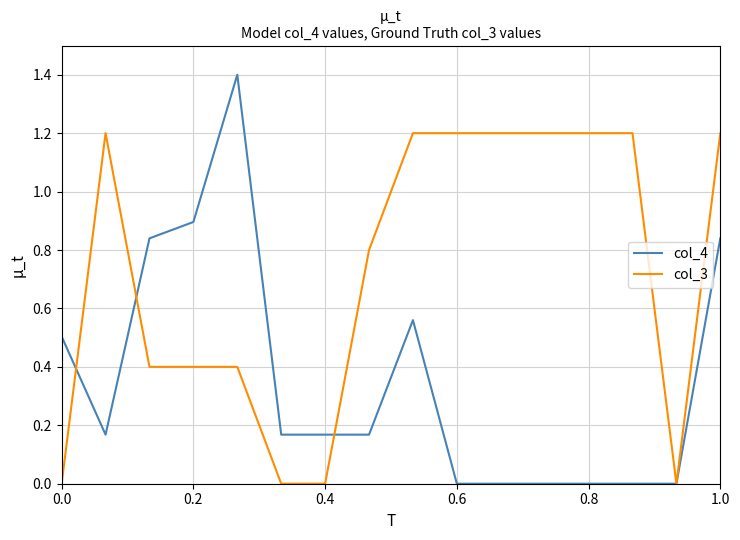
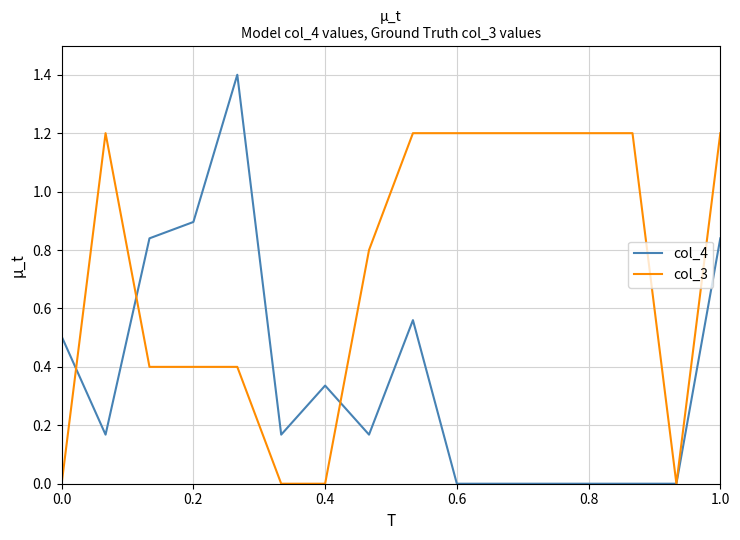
col_4, 0.4: 0.17 -> 0.34
